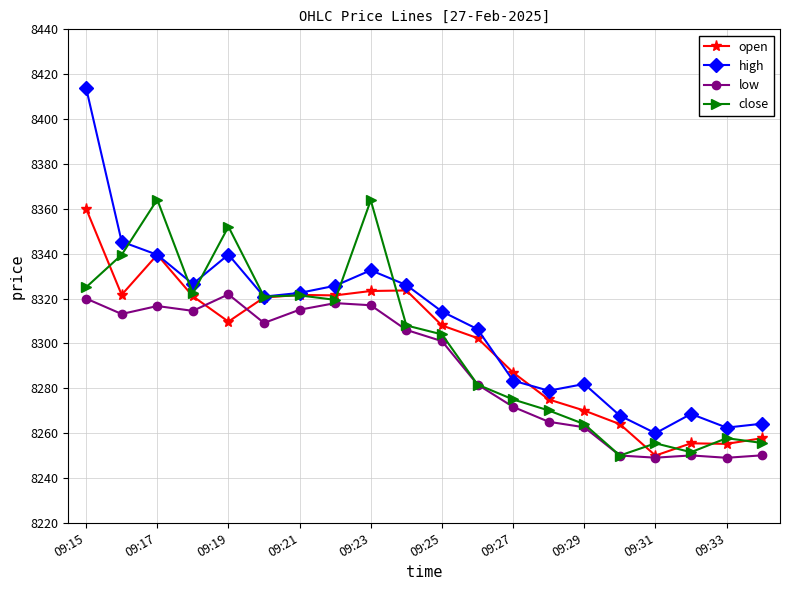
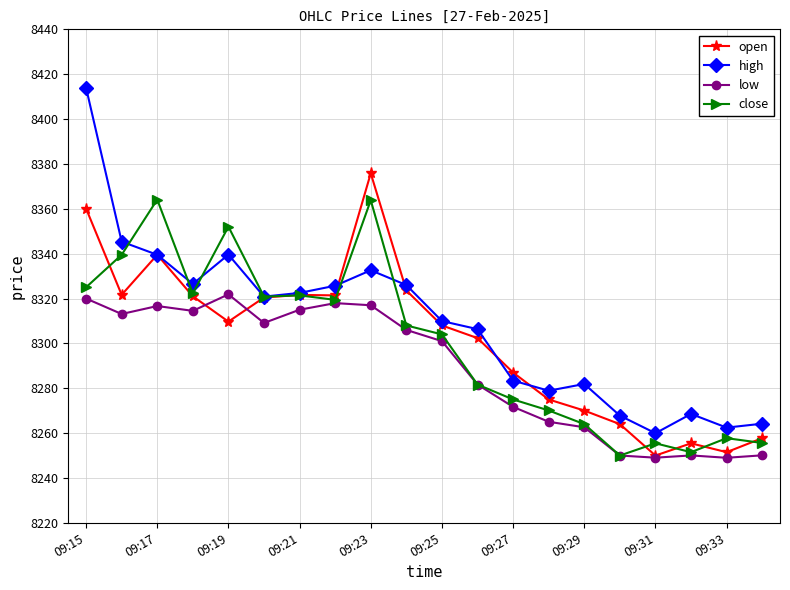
open, 09:23: 8323 -> 8376
high, 09:25: 8314 -> 8310
open, 09:33: 8255 -> 8252
